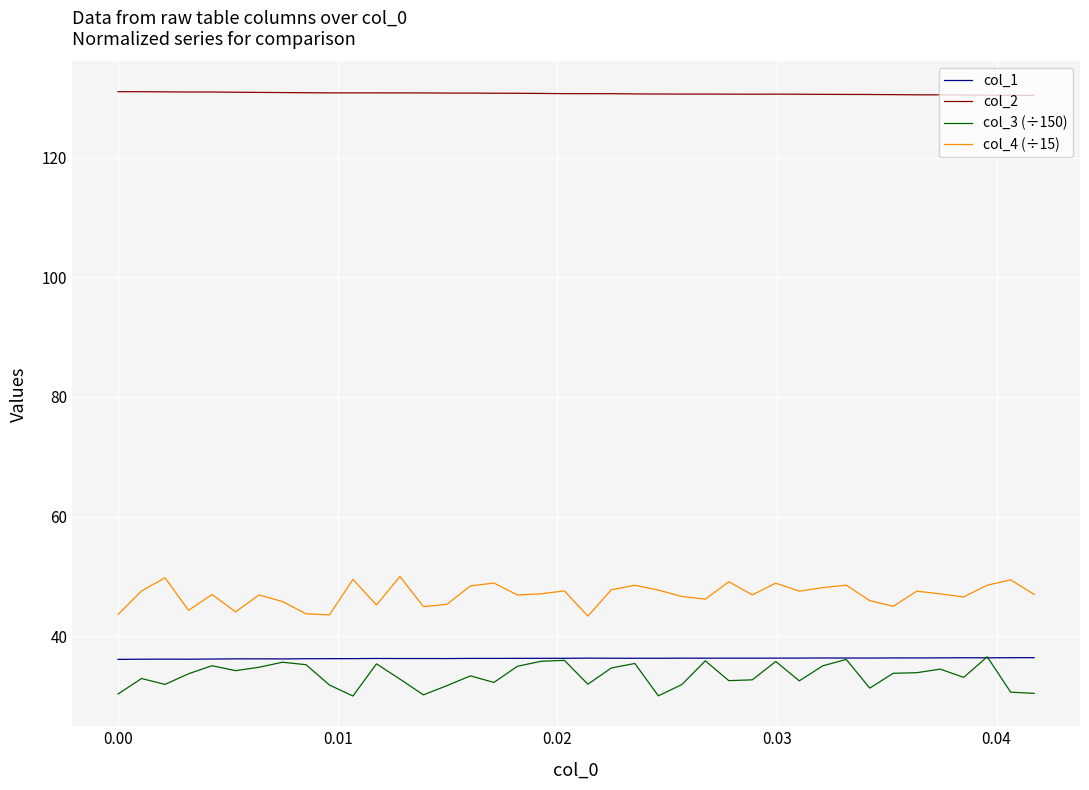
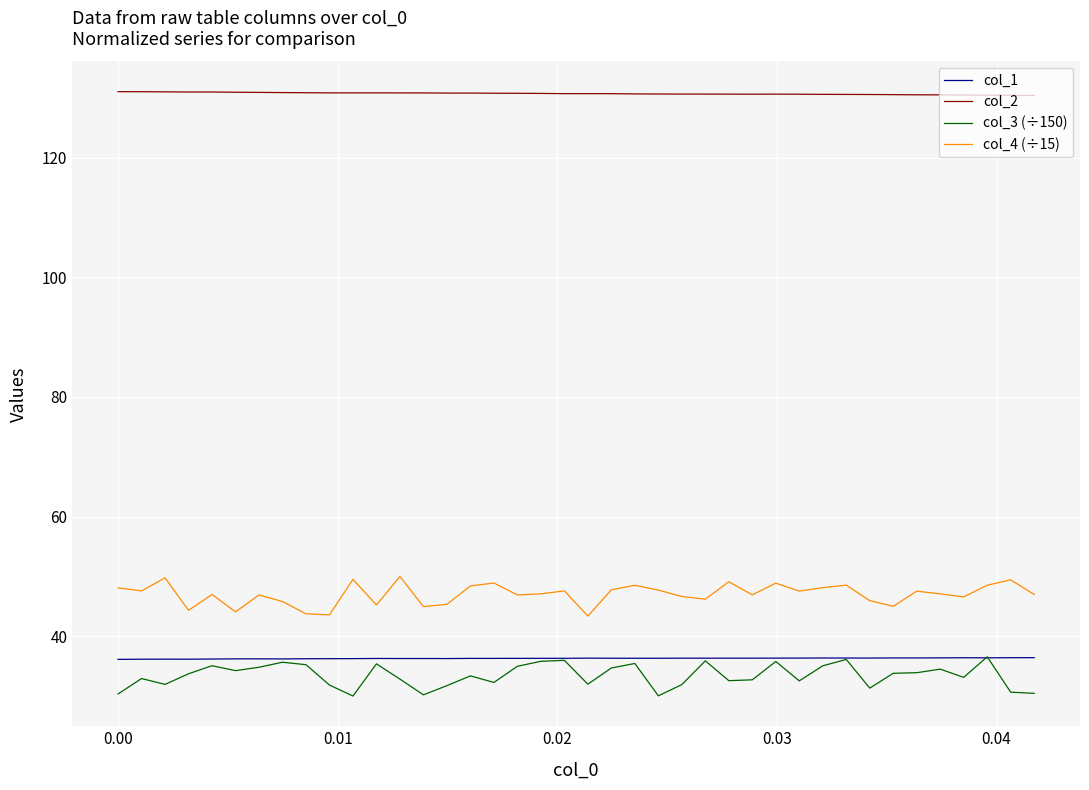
col_4 (÷15), 0.00: 44 -> 48
